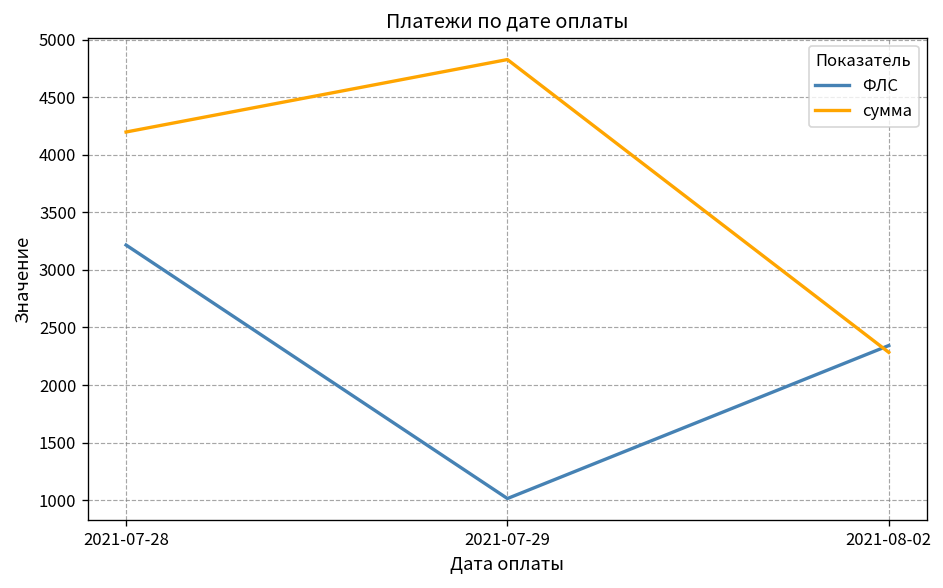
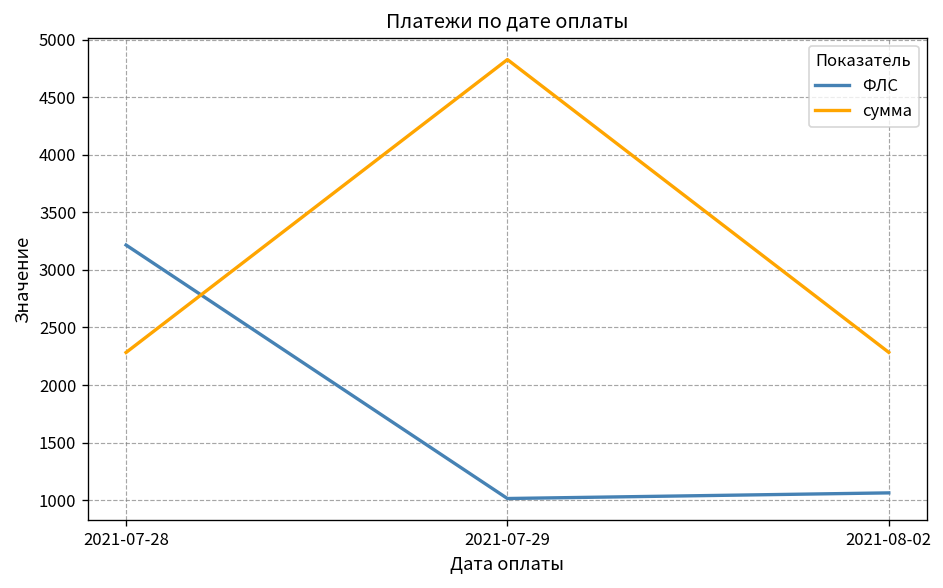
сумма, 2021-07-28: 4200 -> 2300
ФЛС, 2021-08-02: 2300 -> 1100
